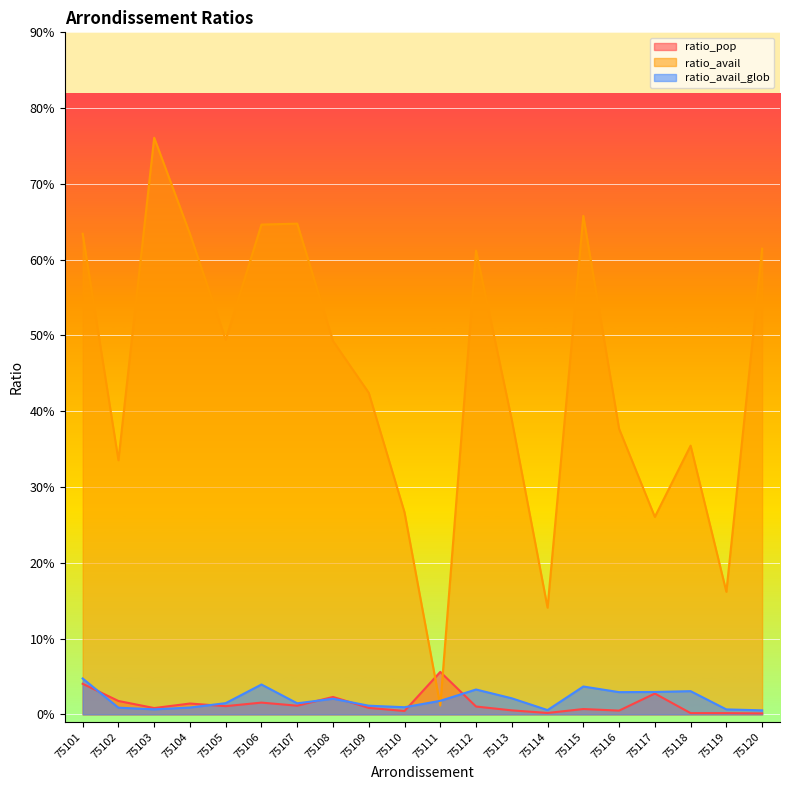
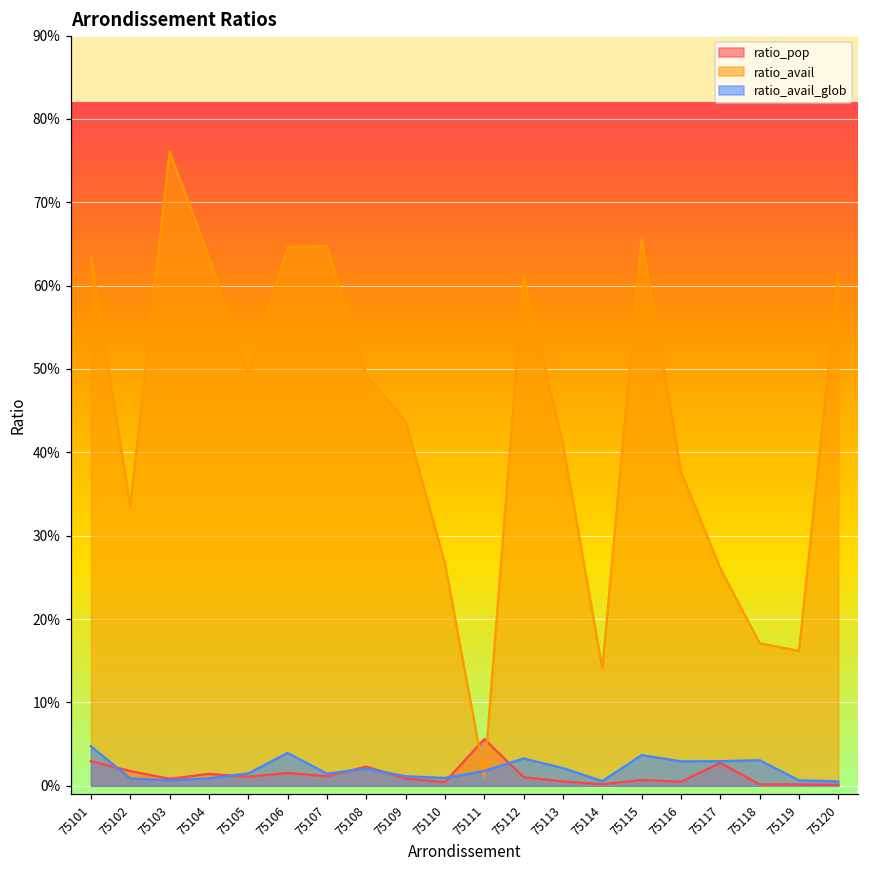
ratio_pop, 75101: 4% -> 3%
ratio_avail, 75109: 42% -> 44%
ratio_avail, 75113: 39% -> 41%
ratio_avail, 75118: 35% -> 17%
